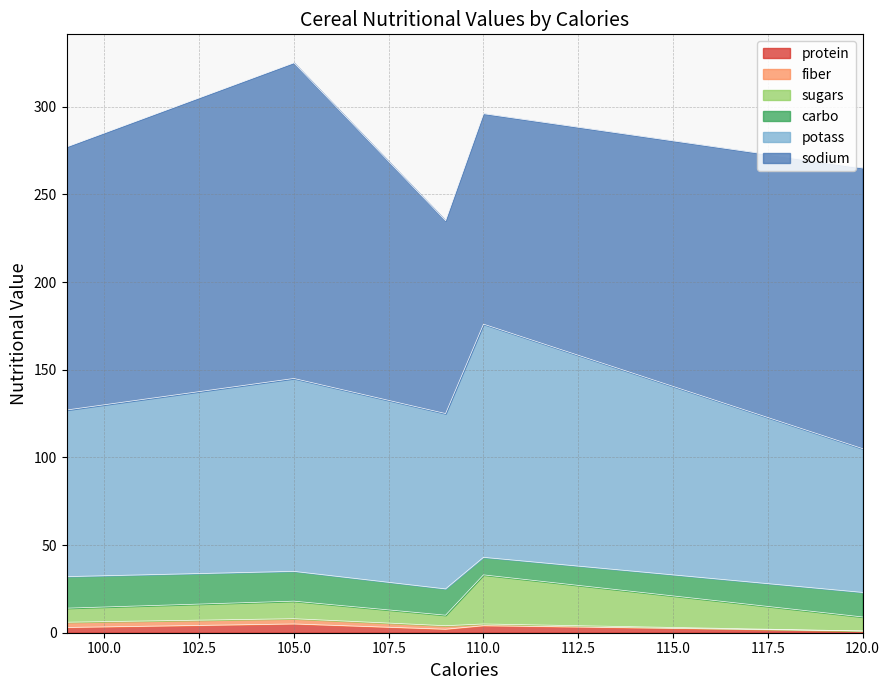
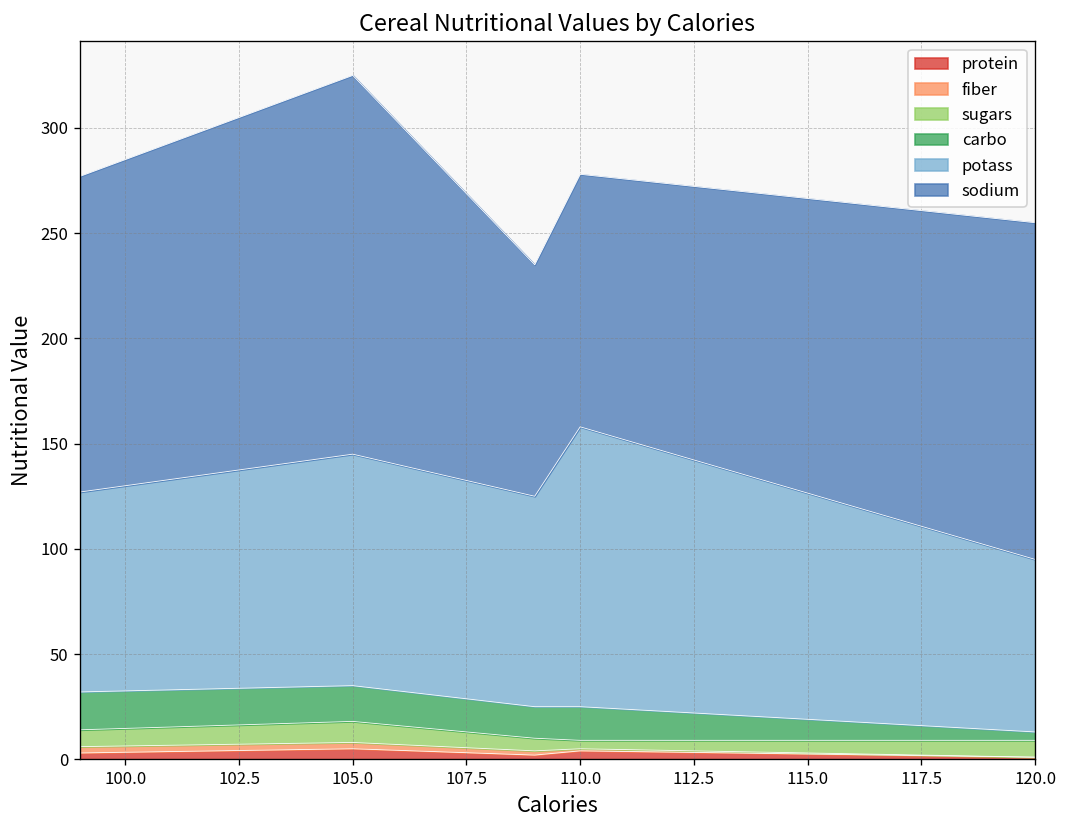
sugars, 110.0: 28 -> 4
carbo, 110.0: 10 -> 16
carbo, 120.0: 14 -> 4
